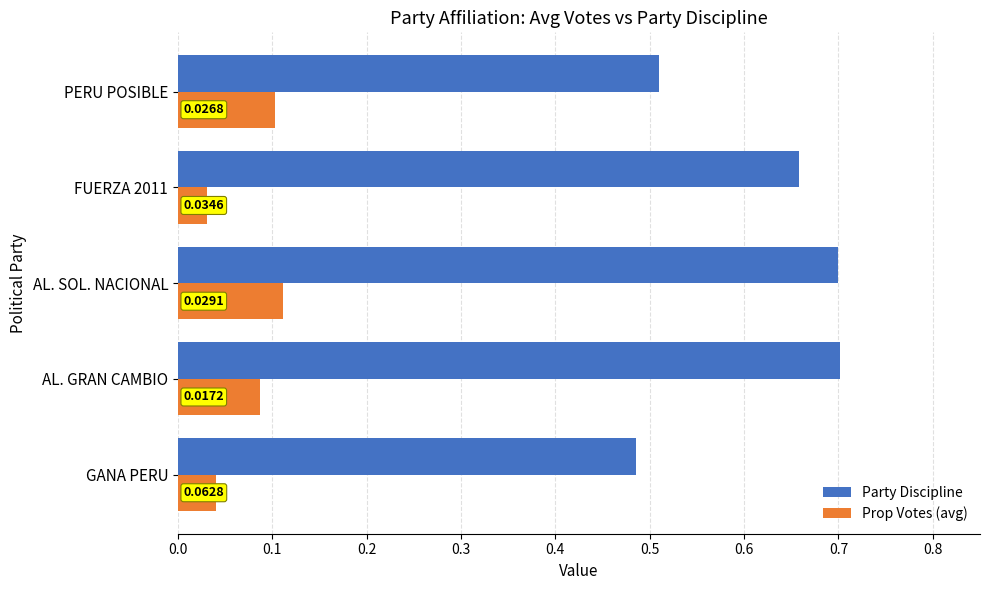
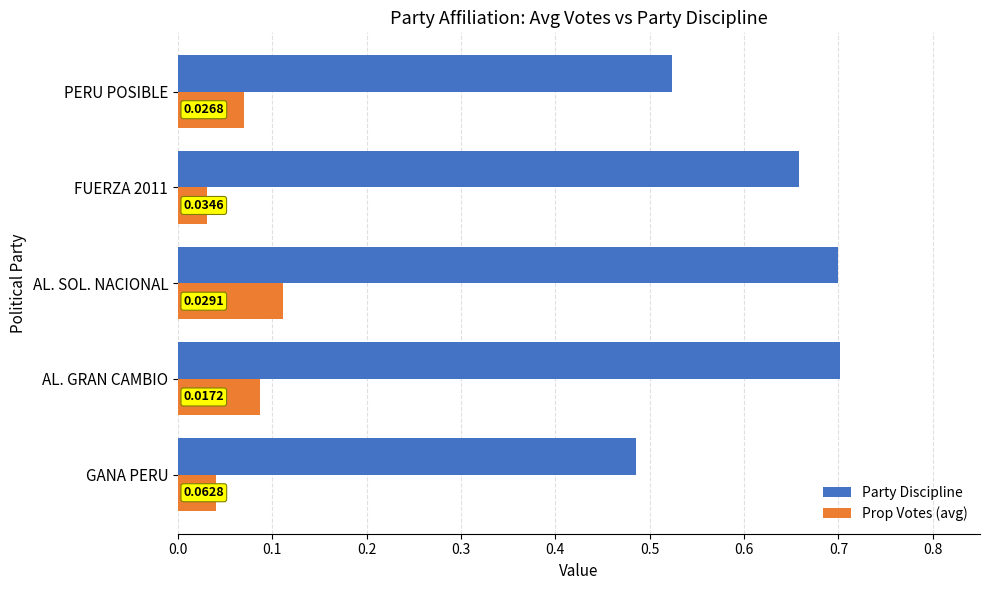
Party Discipline, PERU POSIBLE: 0.51 -> 0.52
Prop Votes (avg), PERU POSIBLE: 0.10 -> 0.07
